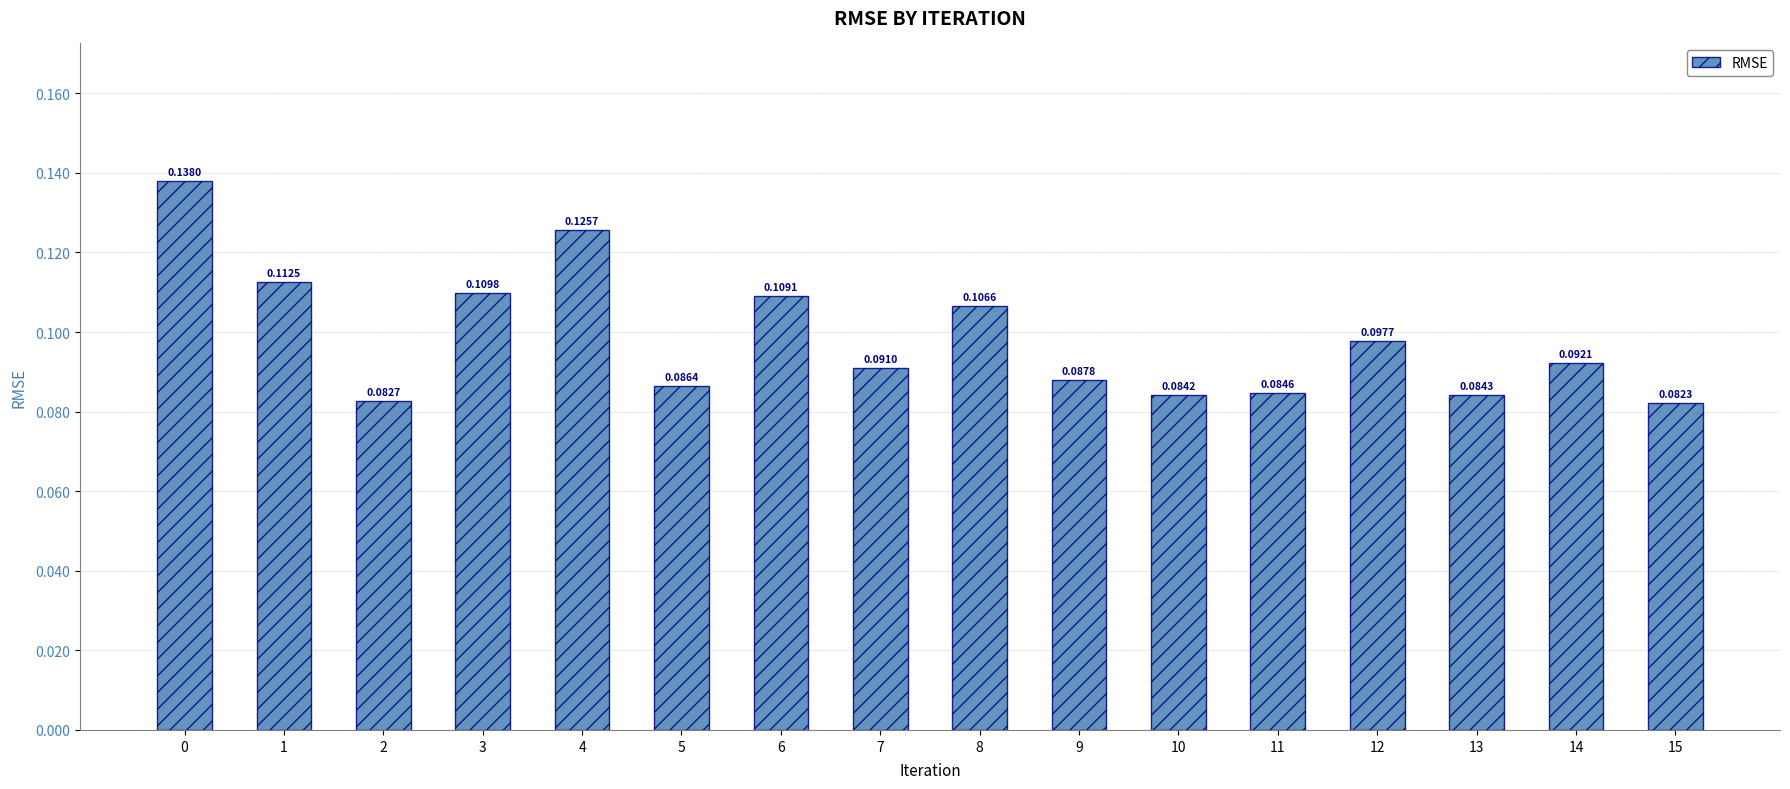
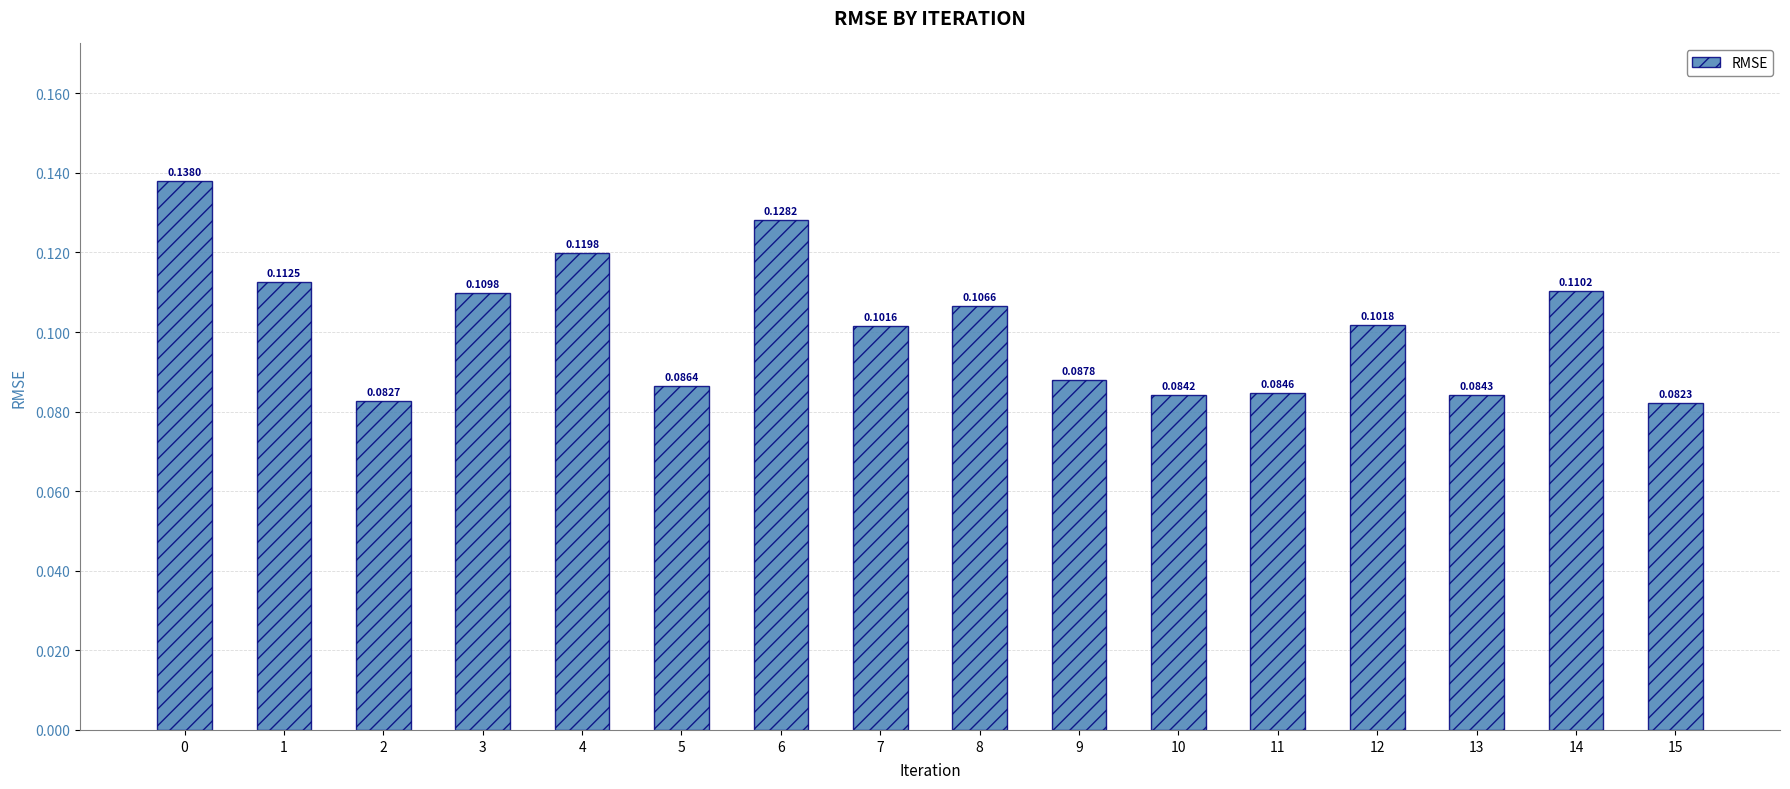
4: 0.1257 -> 0.1198
6: 0.1091 -> 0.1282
7: 0.0910 -> 0.1016
12: 0.0977 -> 0.1018
14: 0.0921 -> 0.1102
